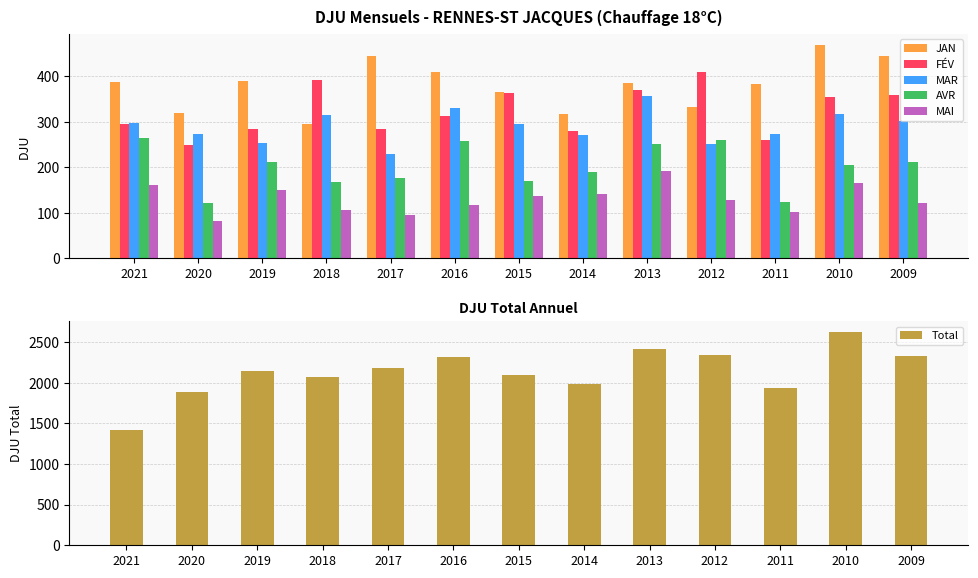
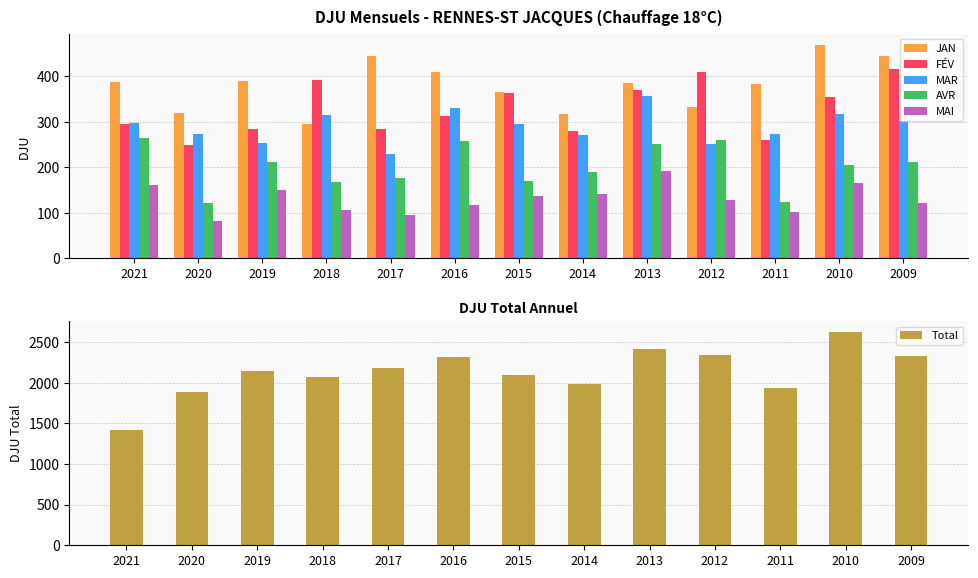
DJU Mensuels - RENNES-ST JACQUES (Chauffage 18°C), FÉV, 2009: 360 -> 420
